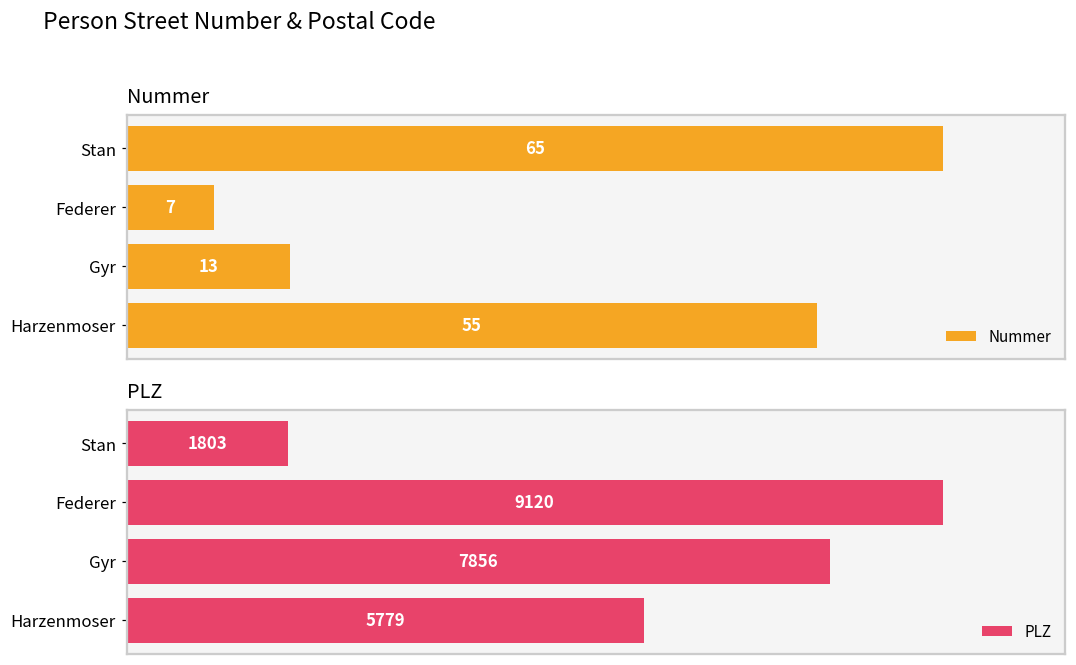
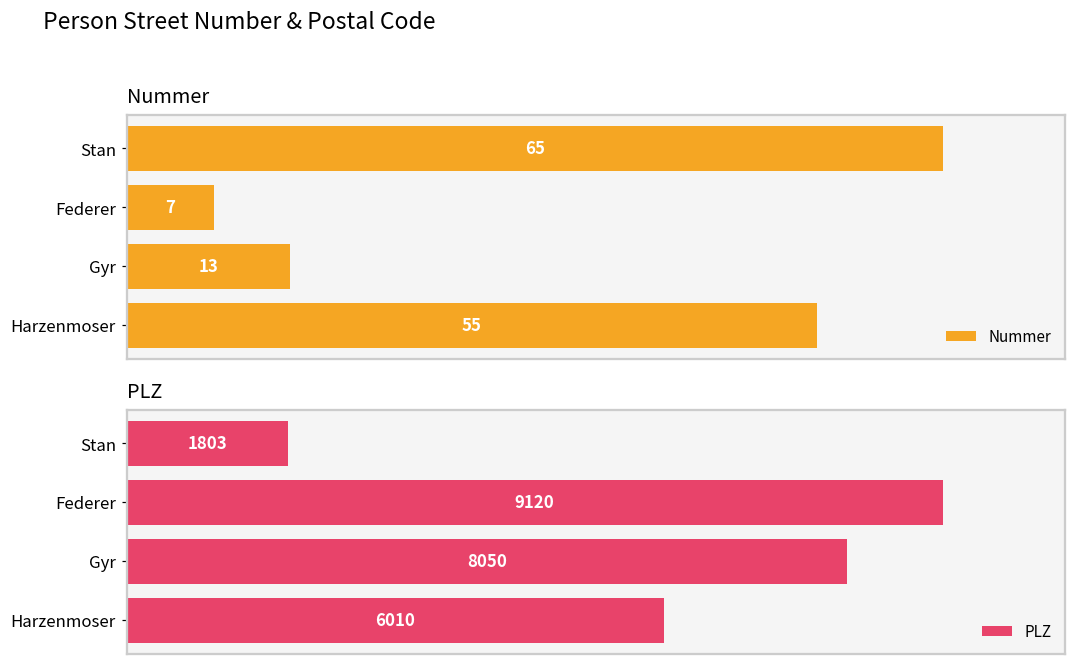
PLZ, Gyr: 7856 -> 8050
PLZ, Harzenmoser: 5779 -> 6010
